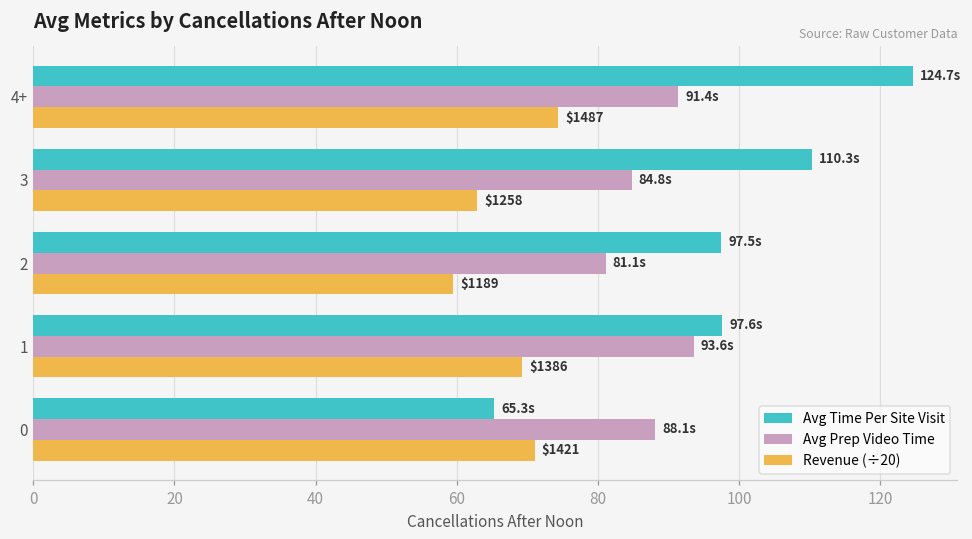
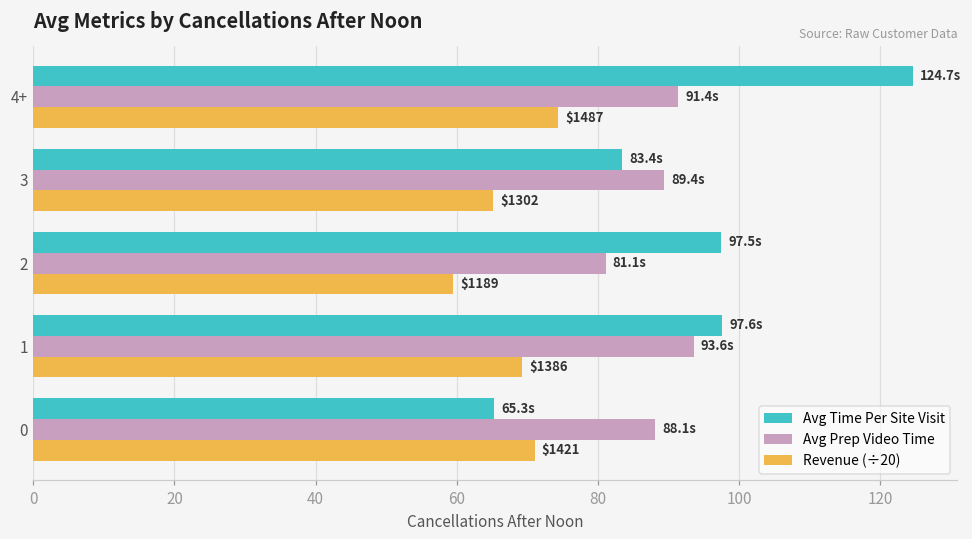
Avg Time Per Site Visit, 3: 110.3s -> 83.4s
Avg Prep Video Time, 3: 84.8s -> 89.4s
Revenue (÷20), 3: $1258 -> $1302
